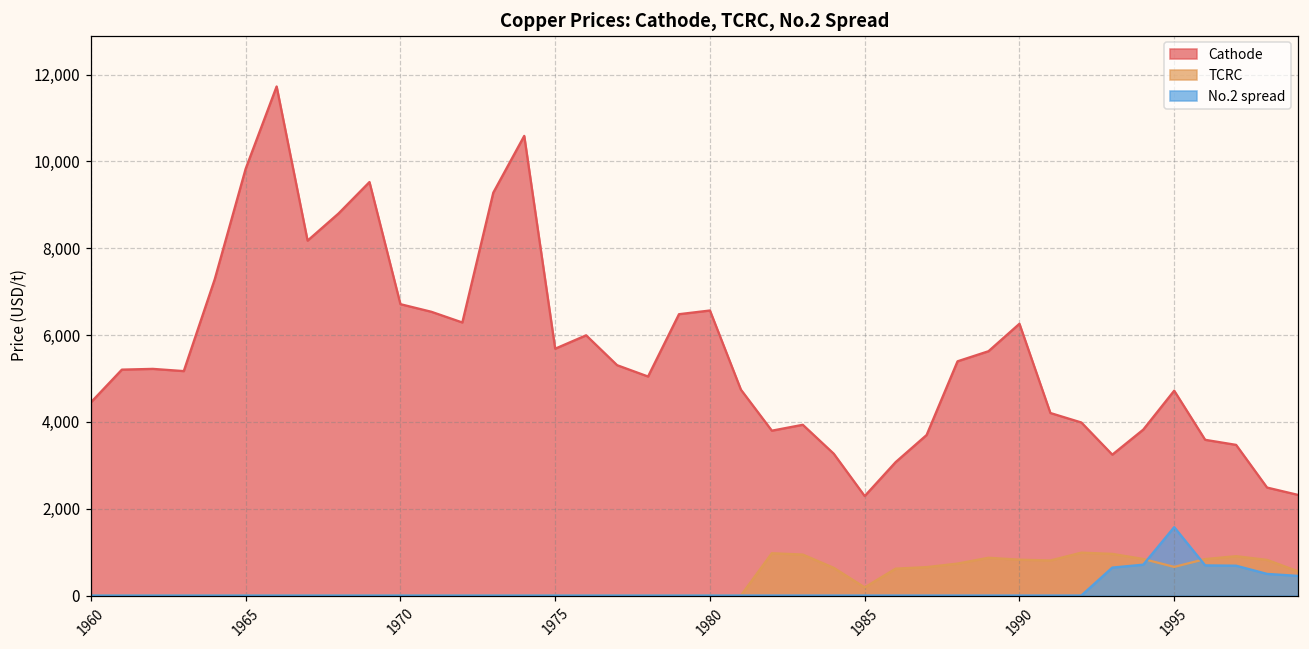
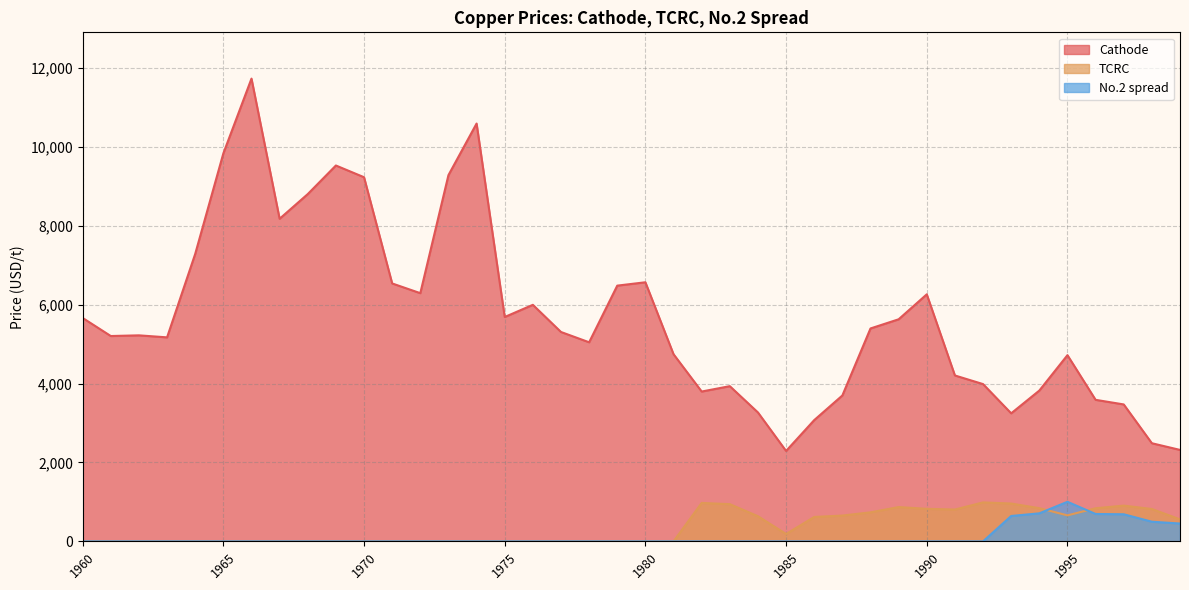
Cathode, 1960: 4,500 -> 5,700
Cathode, 1970: 6,700 -> 9,200
No.2 spread, 1995: 1,600 -> 1,000
